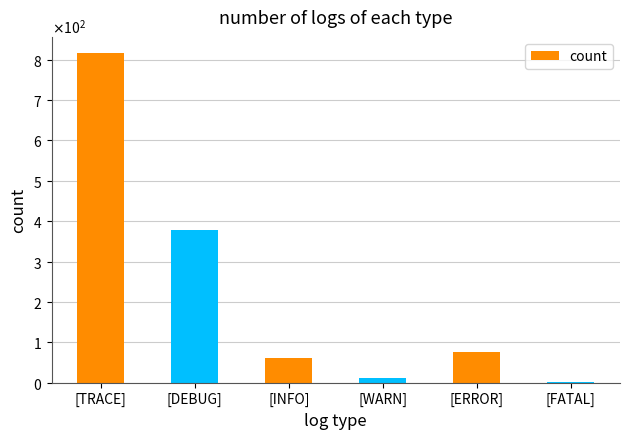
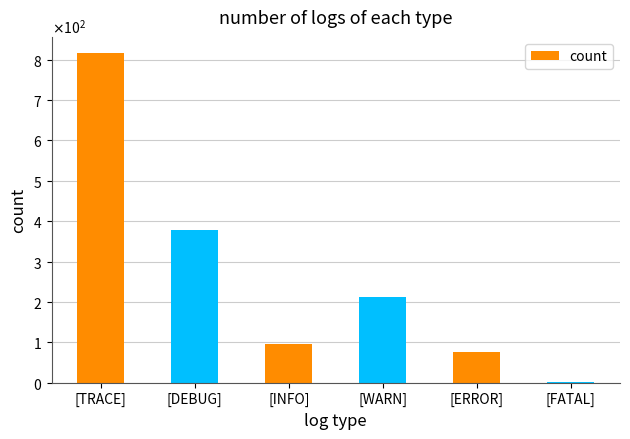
[INFO]: 60 -> 100
[WARN]: 10 -> 210
